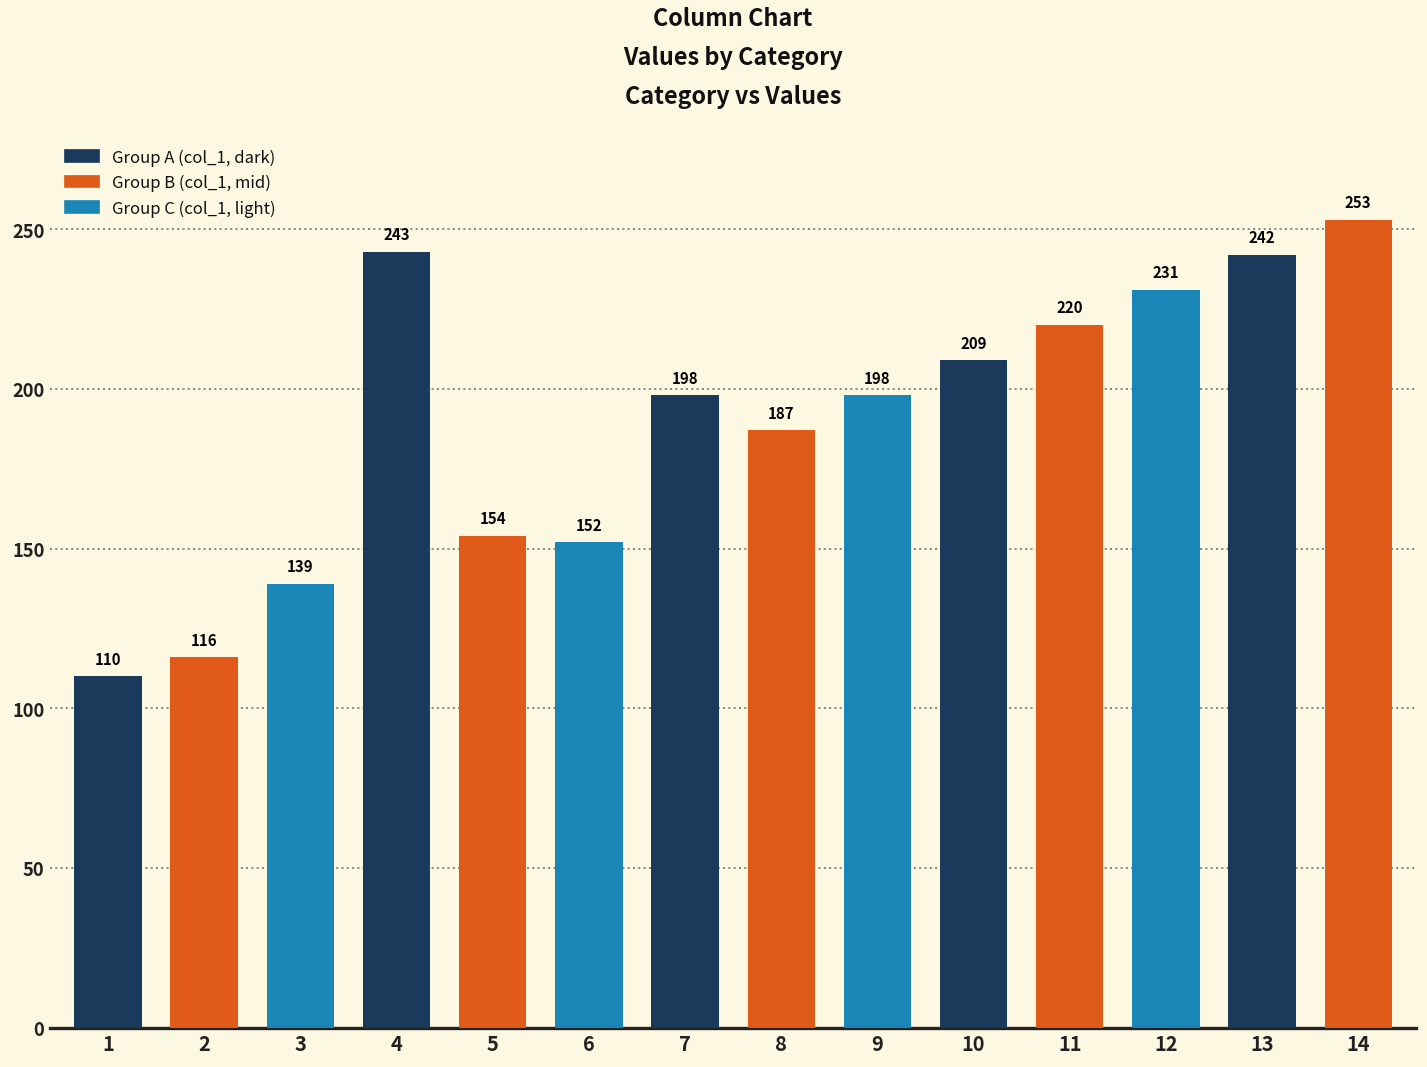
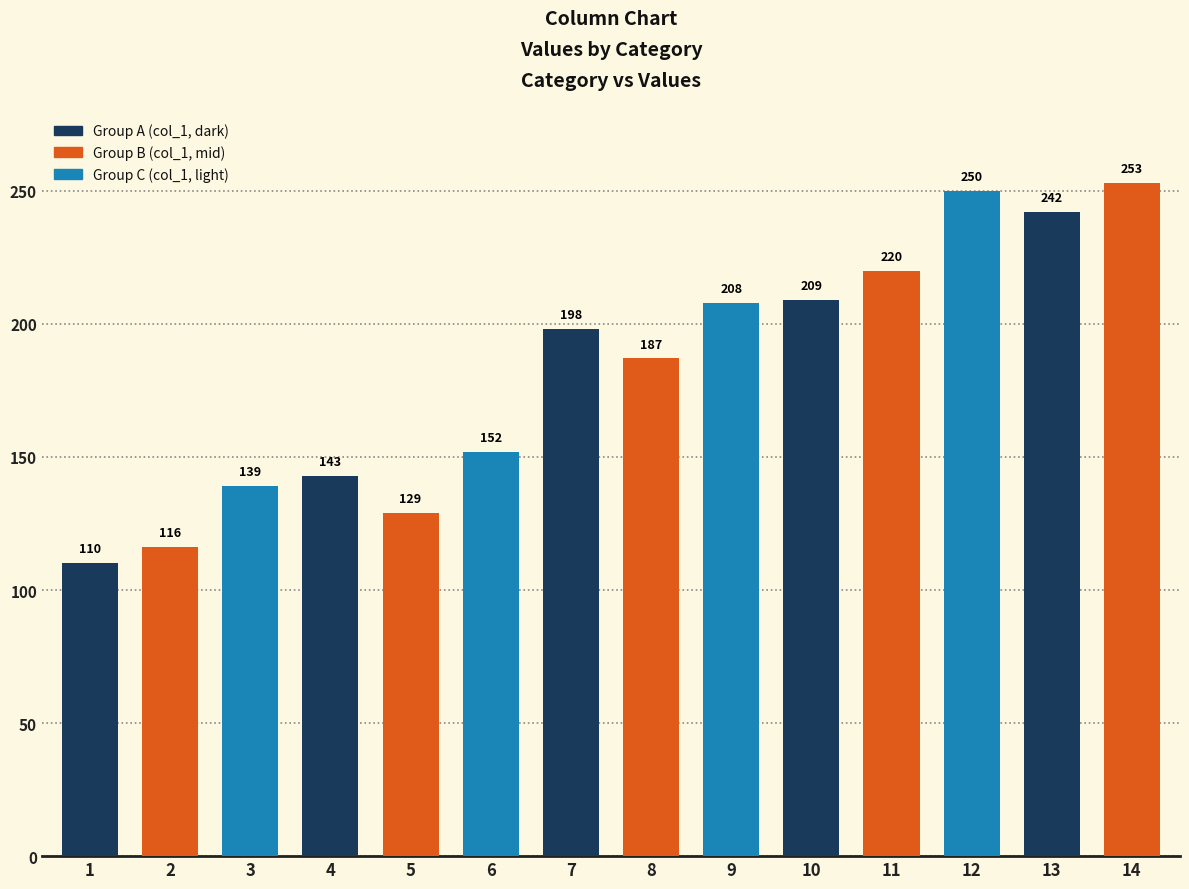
4: 243 -> 143
5: 154 -> 129
9: 198 -> 208
12: 231 -> 250
